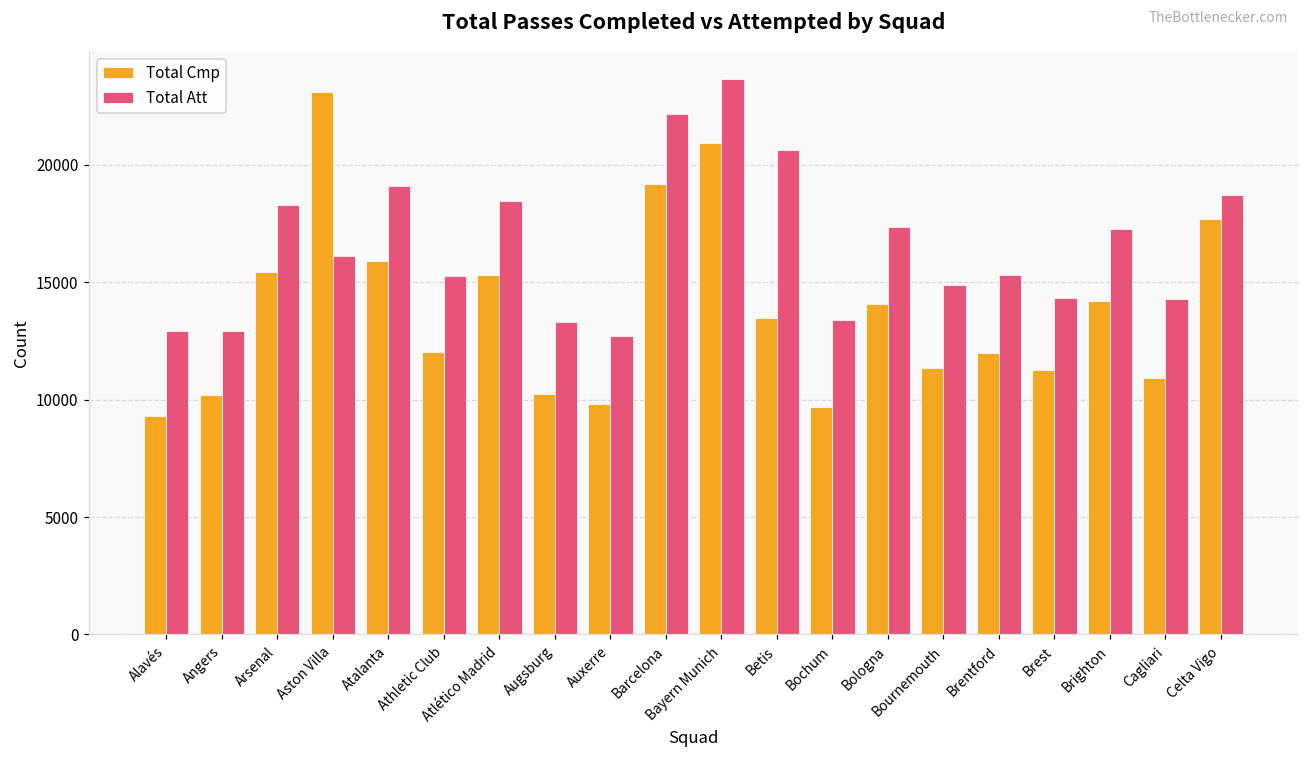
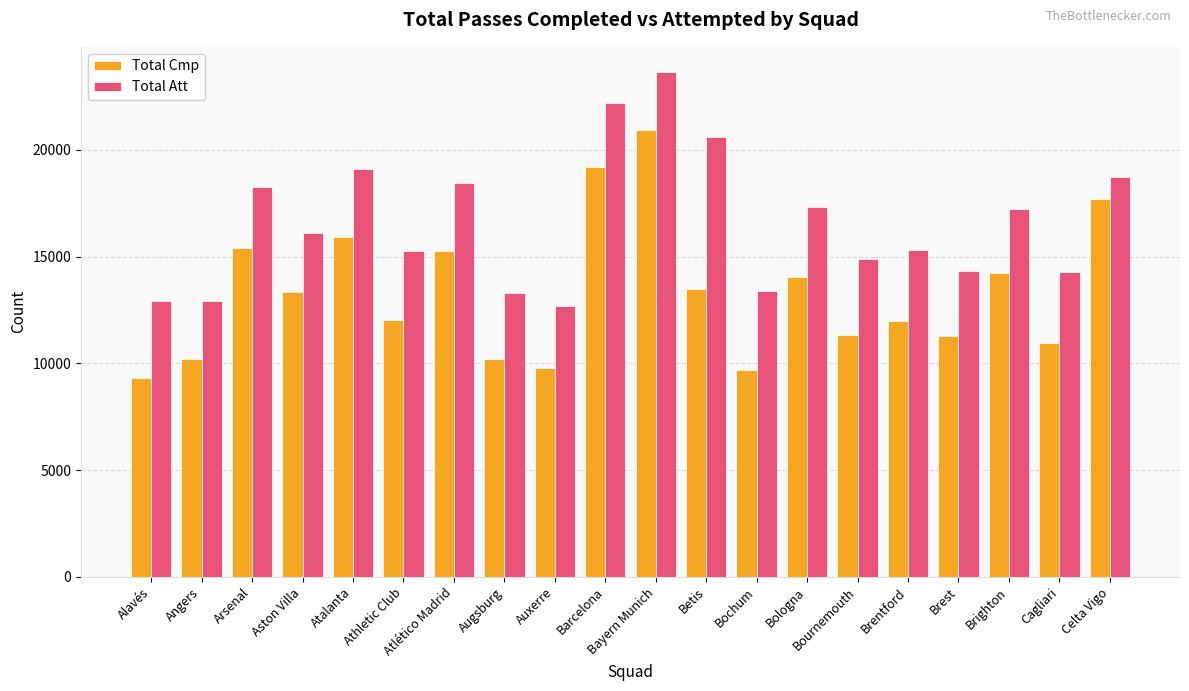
Total Cmp, Aston Villa: 23100 -> 13300
